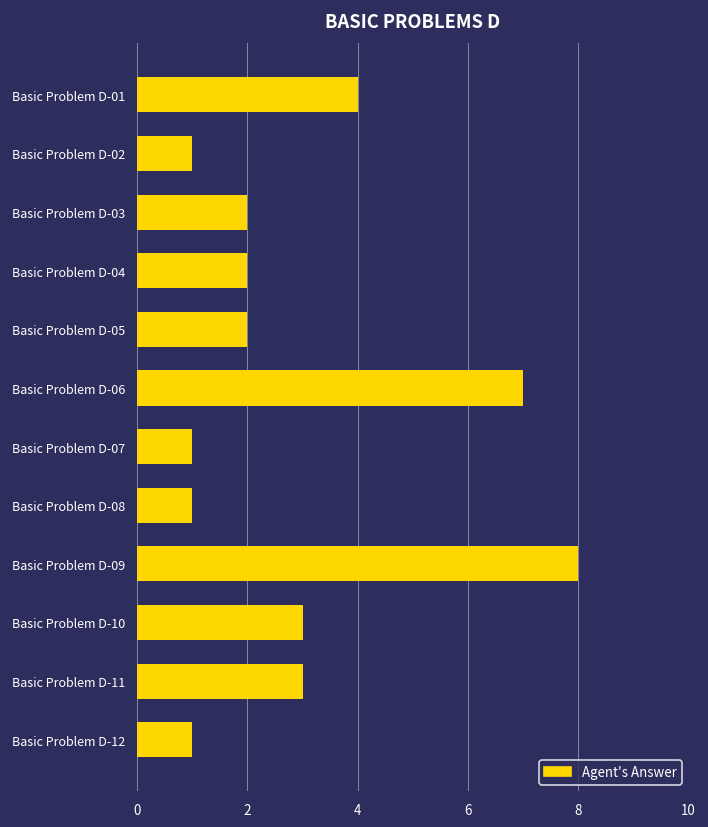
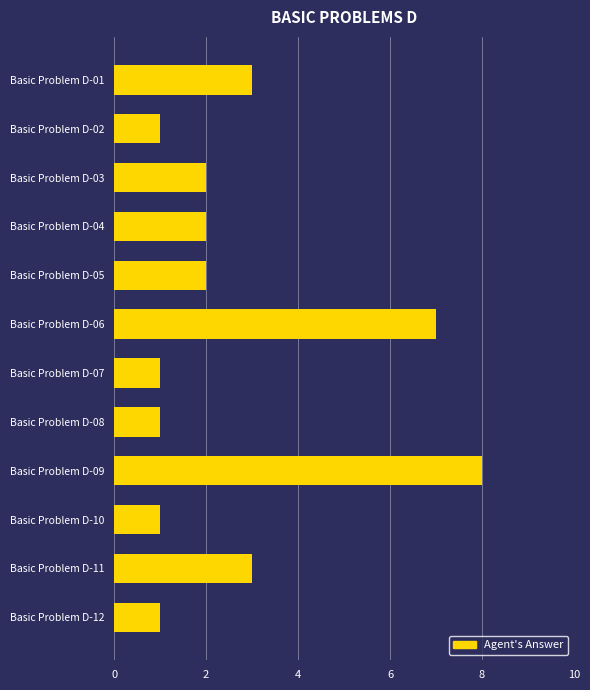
Basic Problem D-01: 4 -> 3
Basic Problem D-10: 3 -> 1
